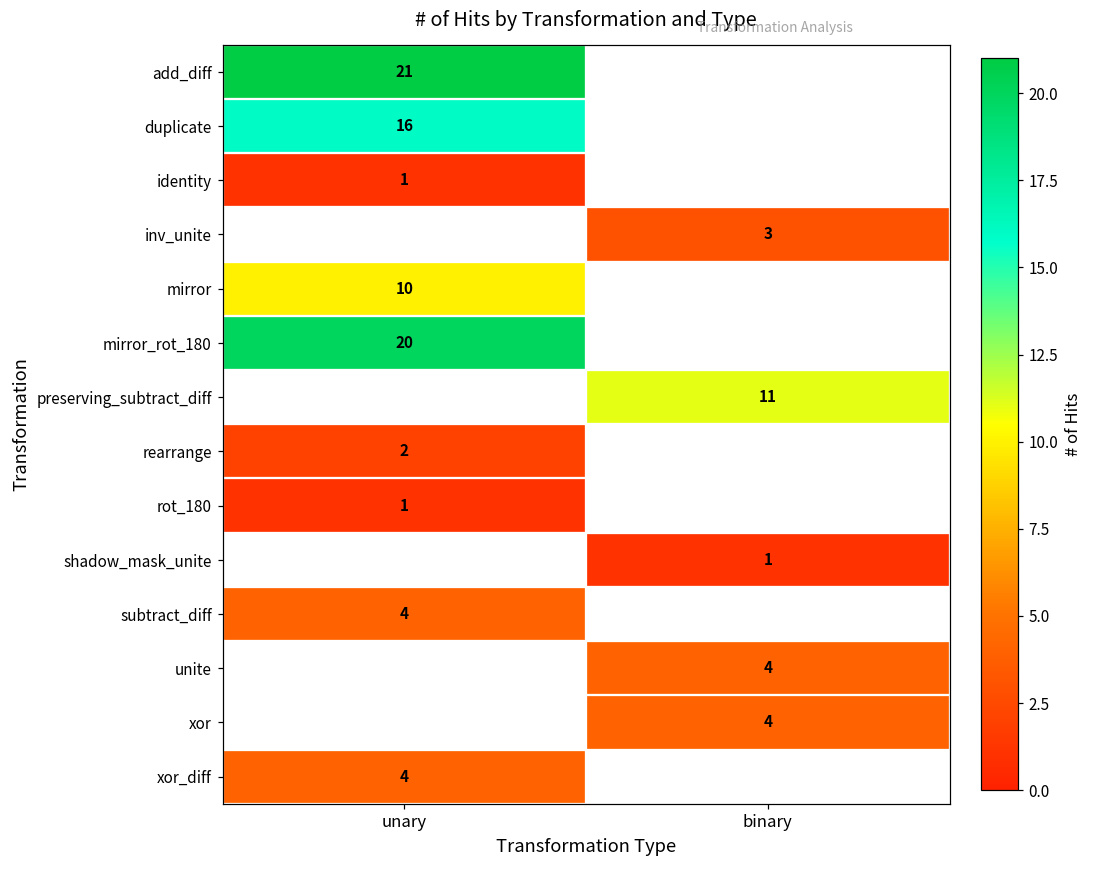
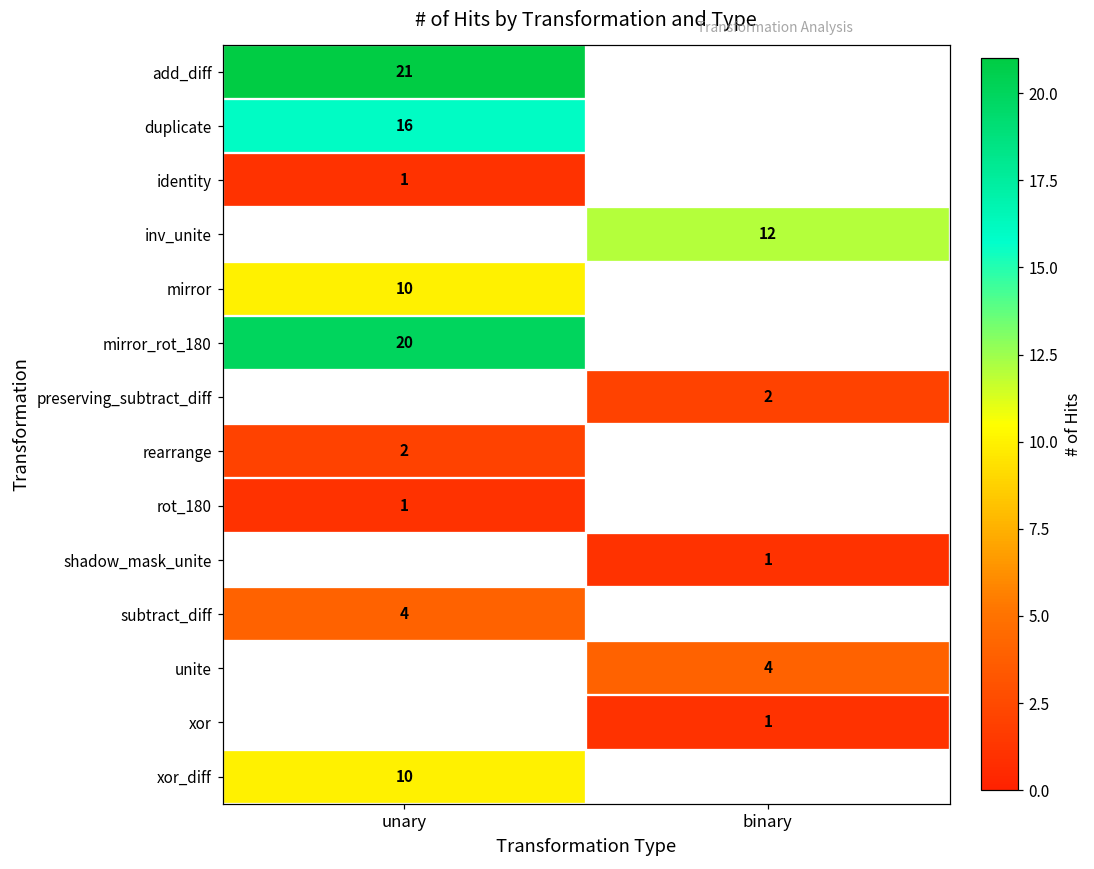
inv_unite, binary: 3 -> 12
preserving_subtract_diff, binary: 11 -> 2
xor, binary: 4 -> 1
xor_diff, unary: 4 -> 10
